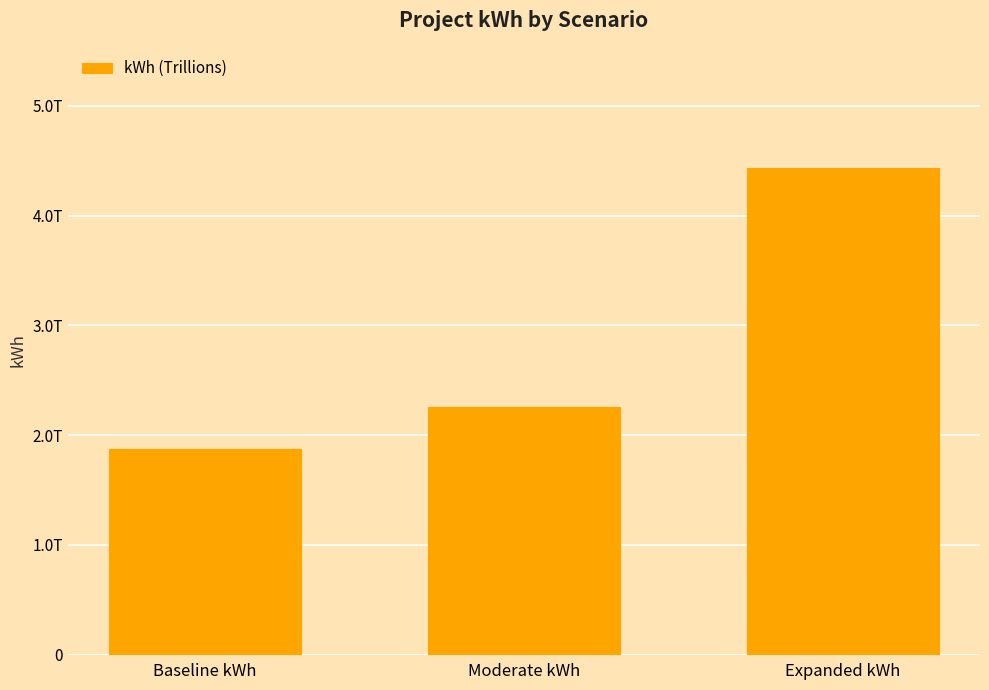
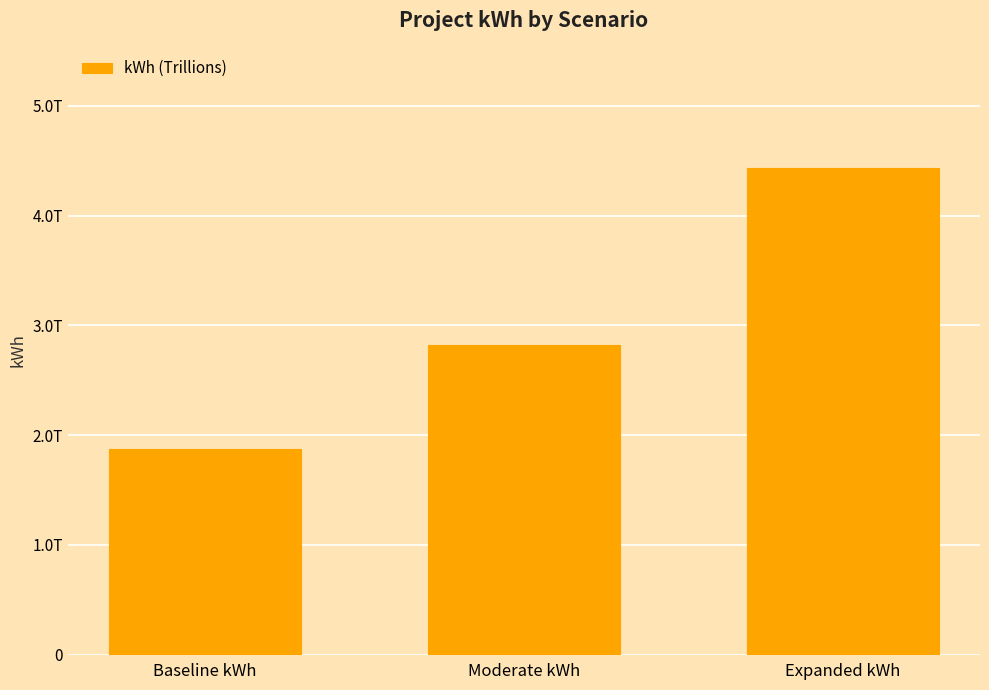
Moderate kWh: 2.26T -> 2.82T
